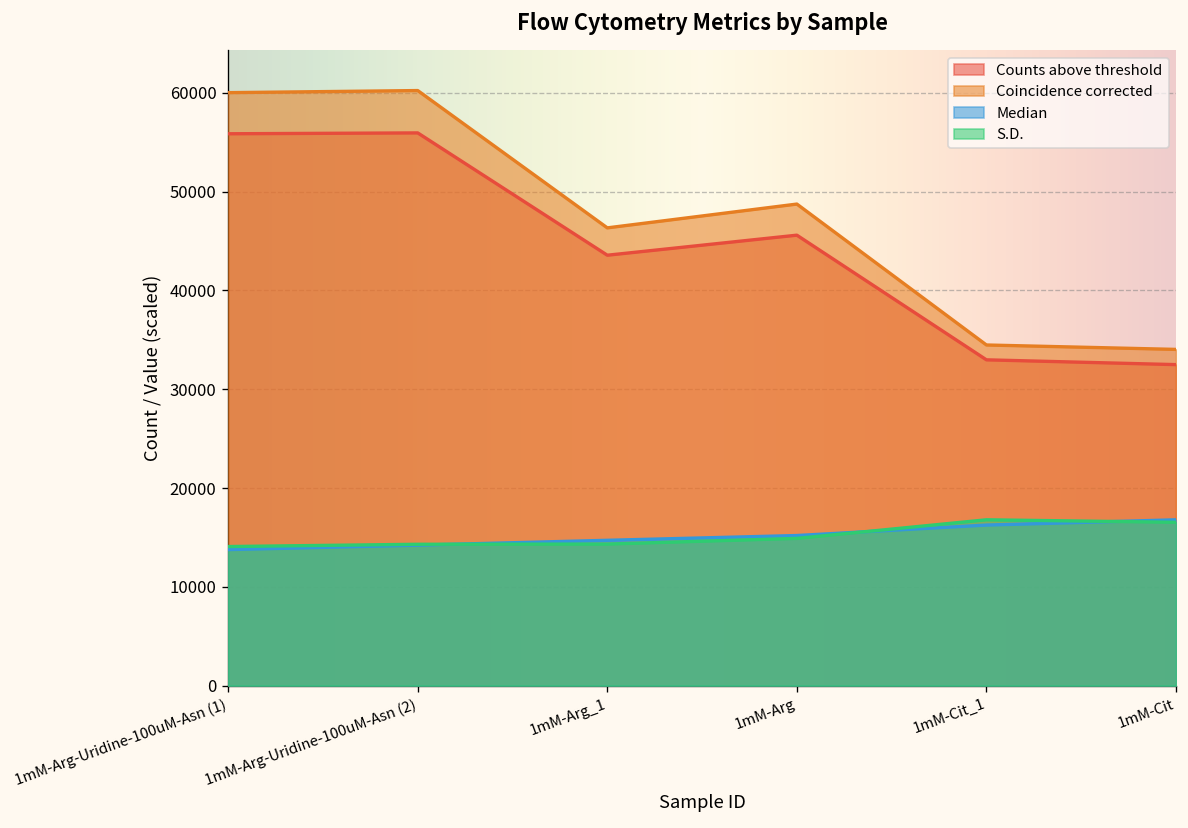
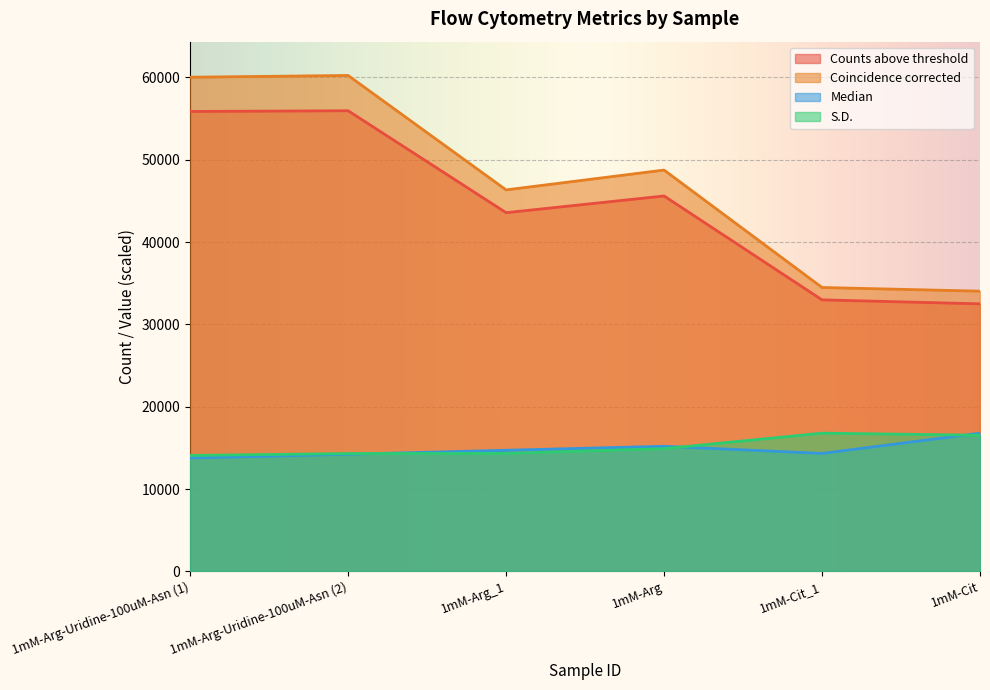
Median, 1mM-Cit_1: 16000 -> 14000
